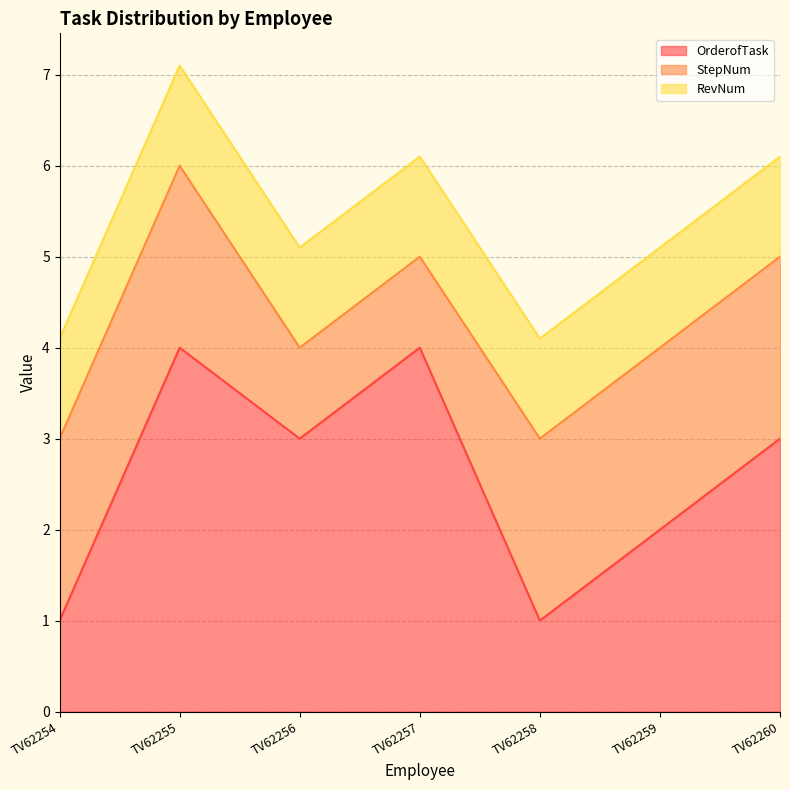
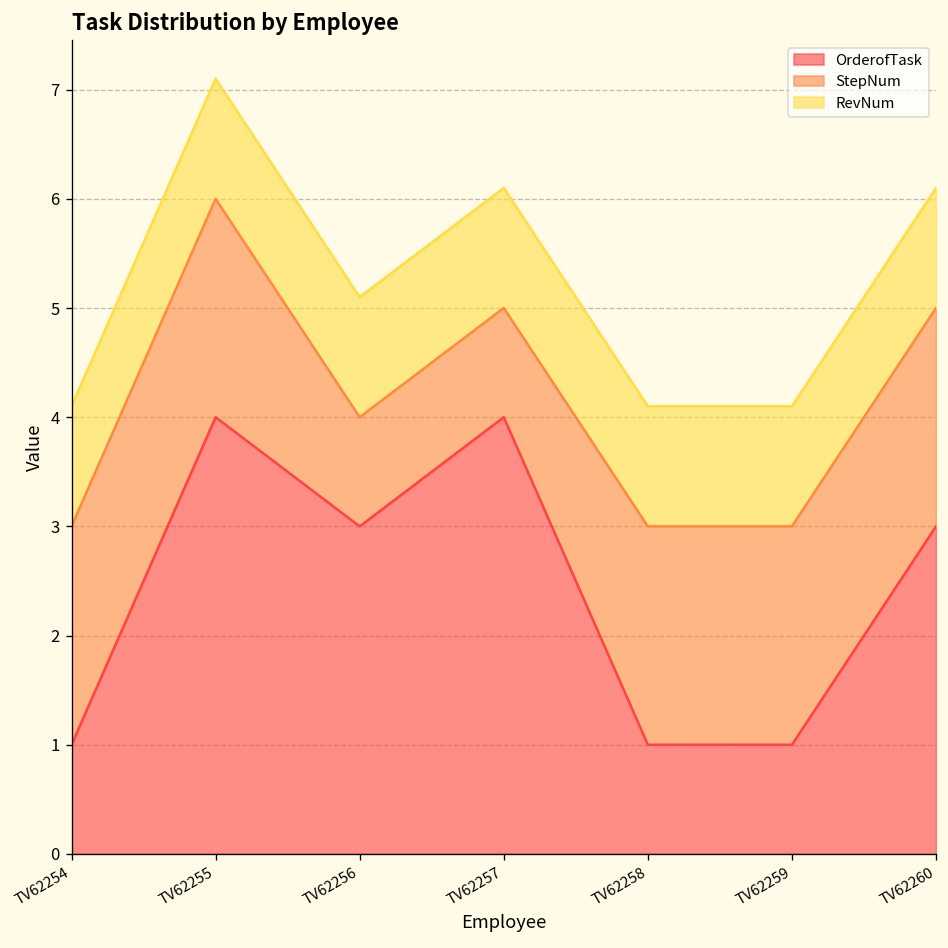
OrderofTask, TV62259: 2 -> 1
